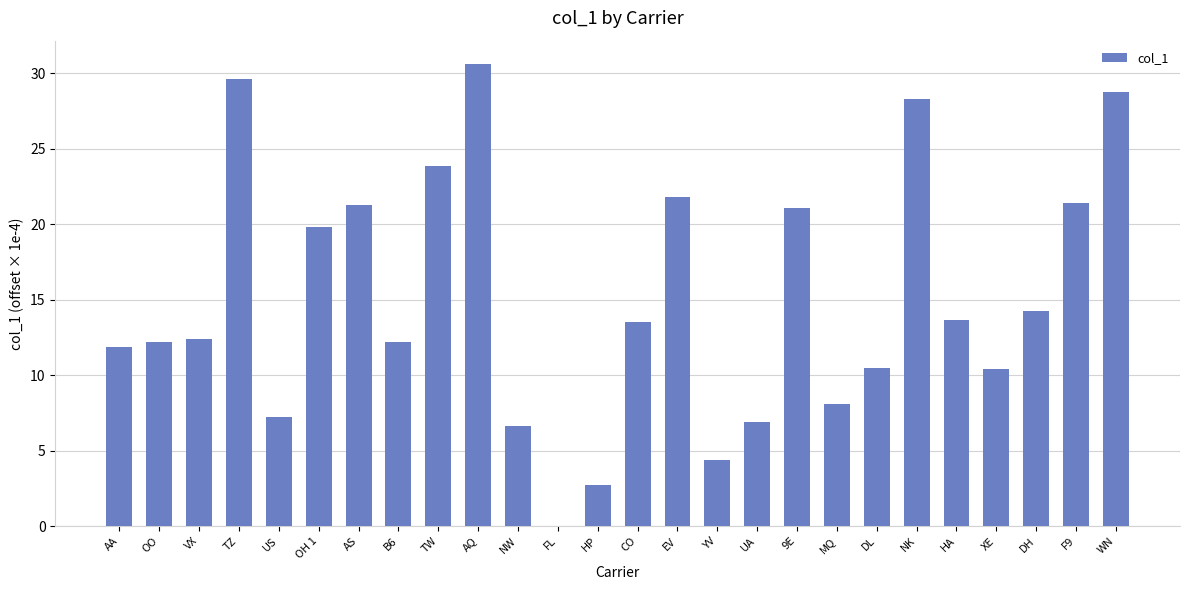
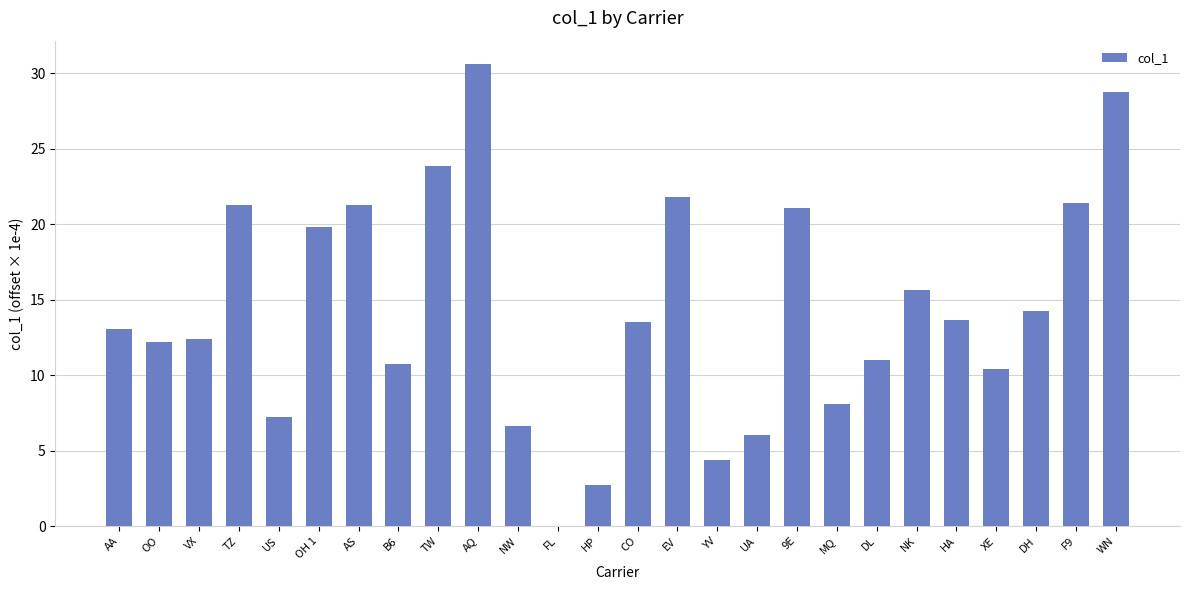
AA: 11.9 -> 13.1
TZ: 29.6 -> 21.3
B6: 12.2 -> 10.8
UA: 6.9 -> 6.1
DL: 10.5 -> 11.0
NK: 28.3 -> 15.6
